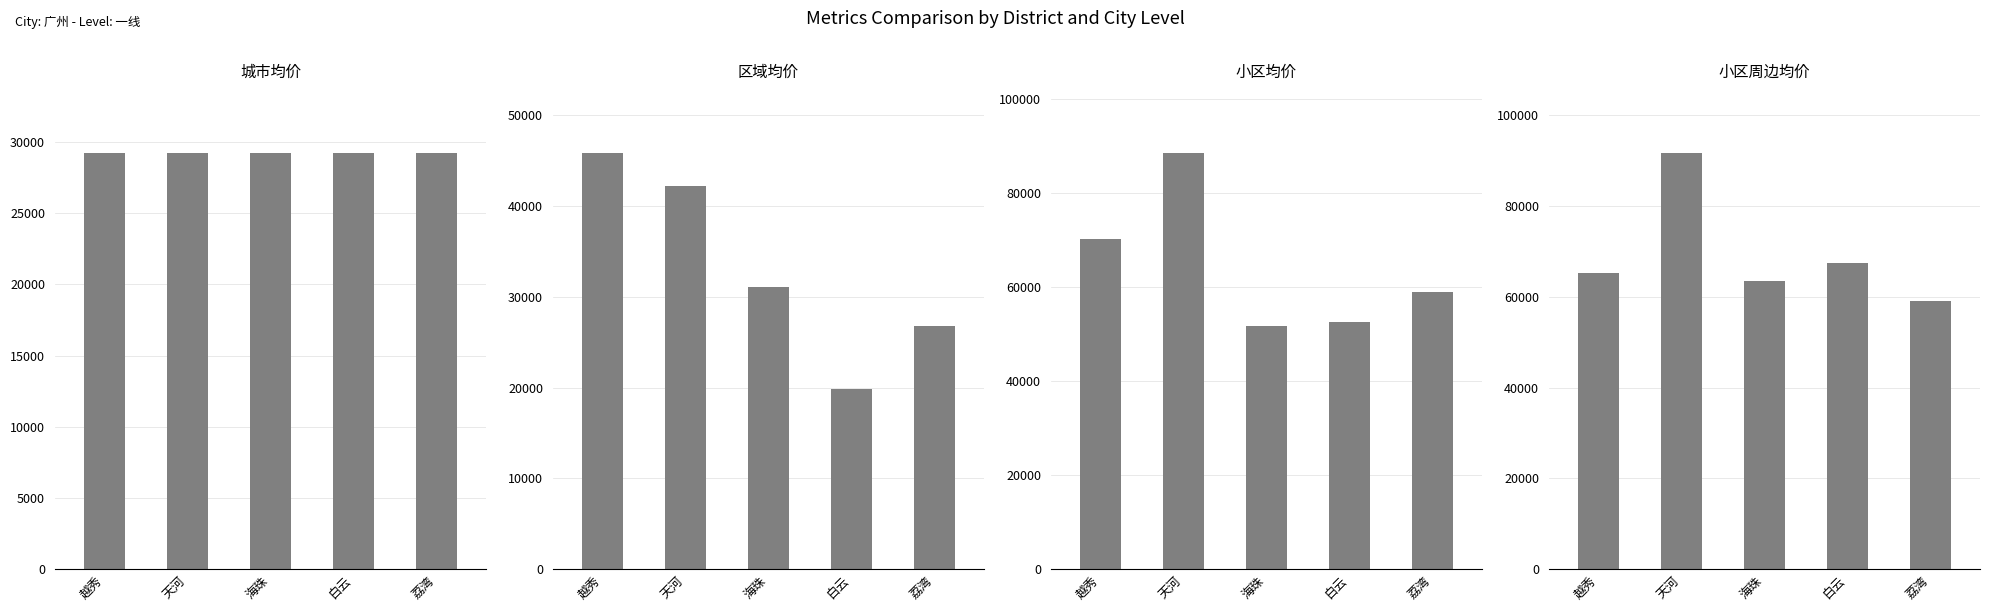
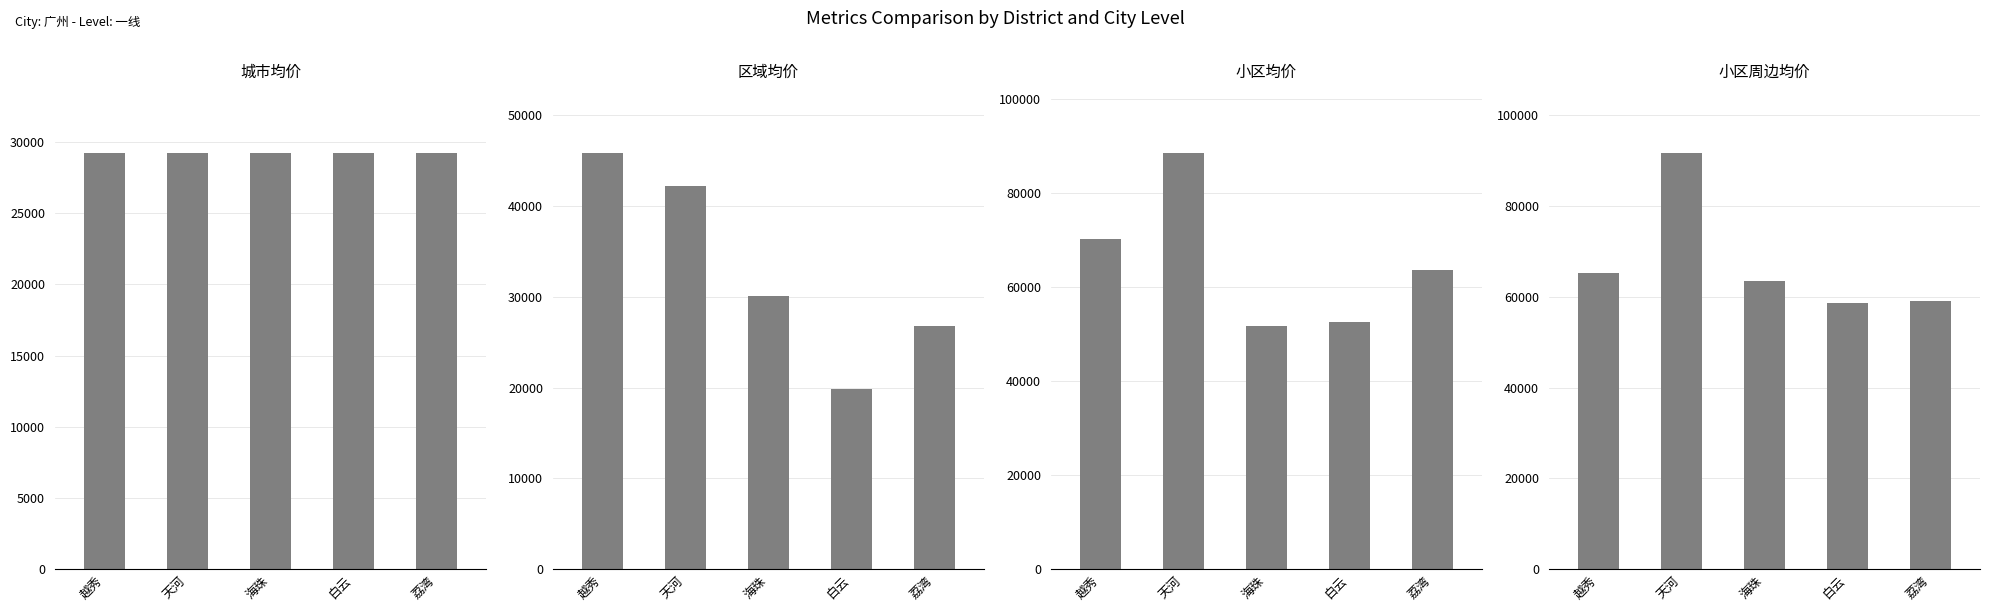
区域均价, 海珠: 31000 -> 30000
小区均价, 荔湾: 59000 -> 64000
小区周边均价, 白云: 68000 -> 59000
